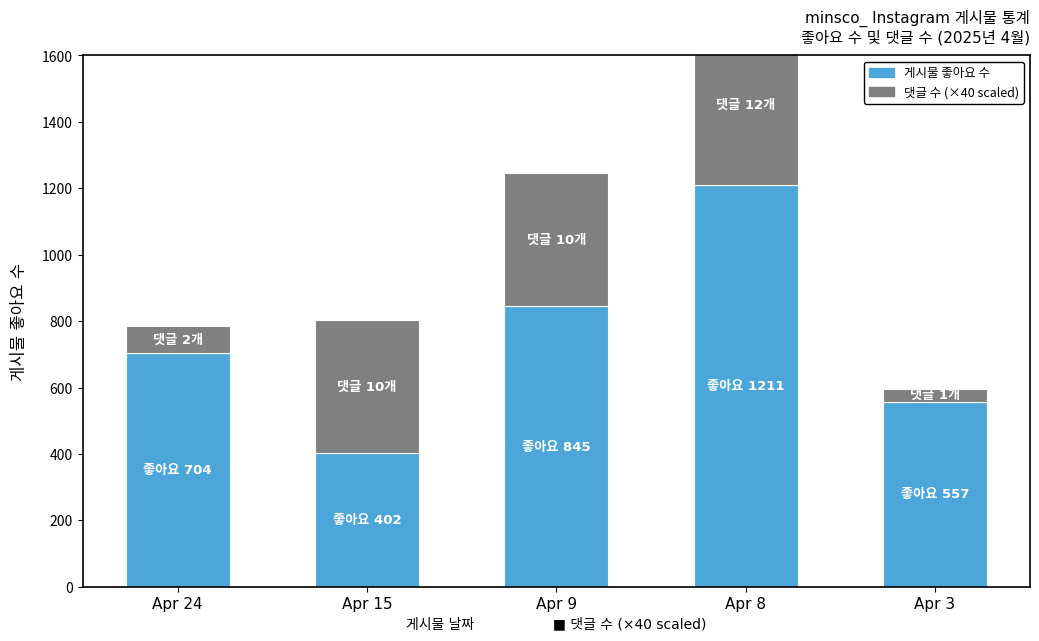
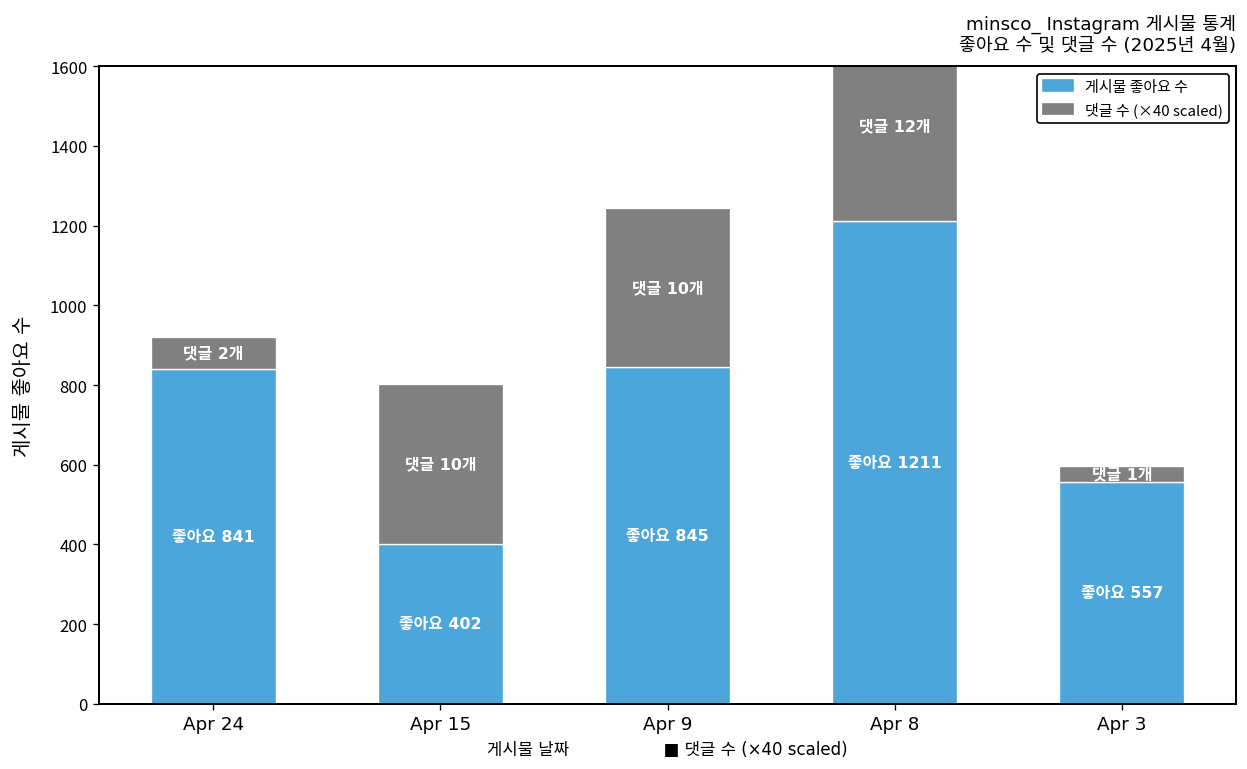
게시물 좋아요 수, Apr 24: 704 -> 841
